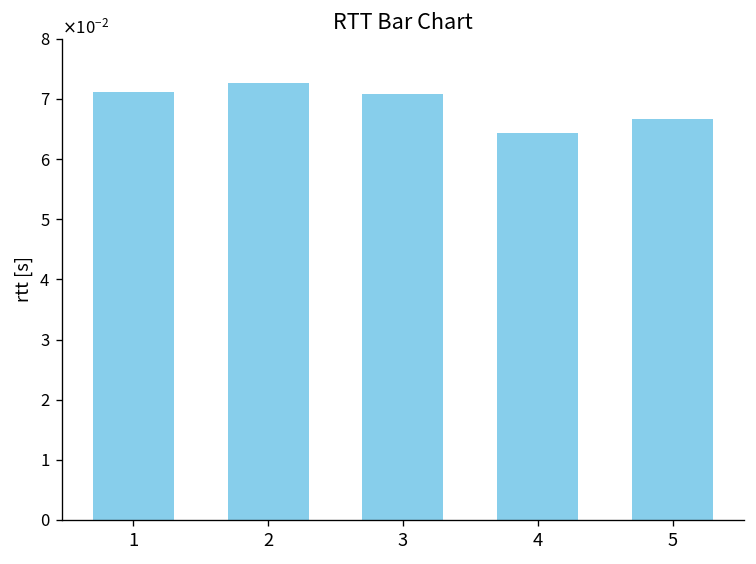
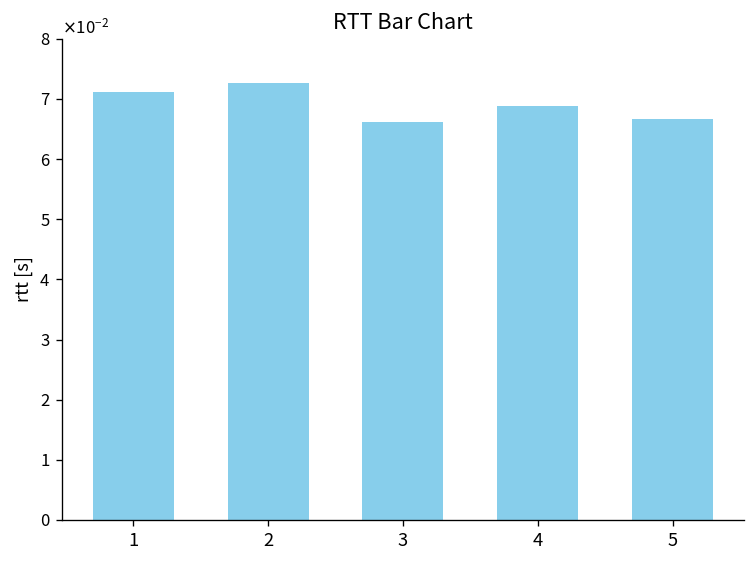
3: 0.071 -> 0.066
4: 0.064 -> 0.069
